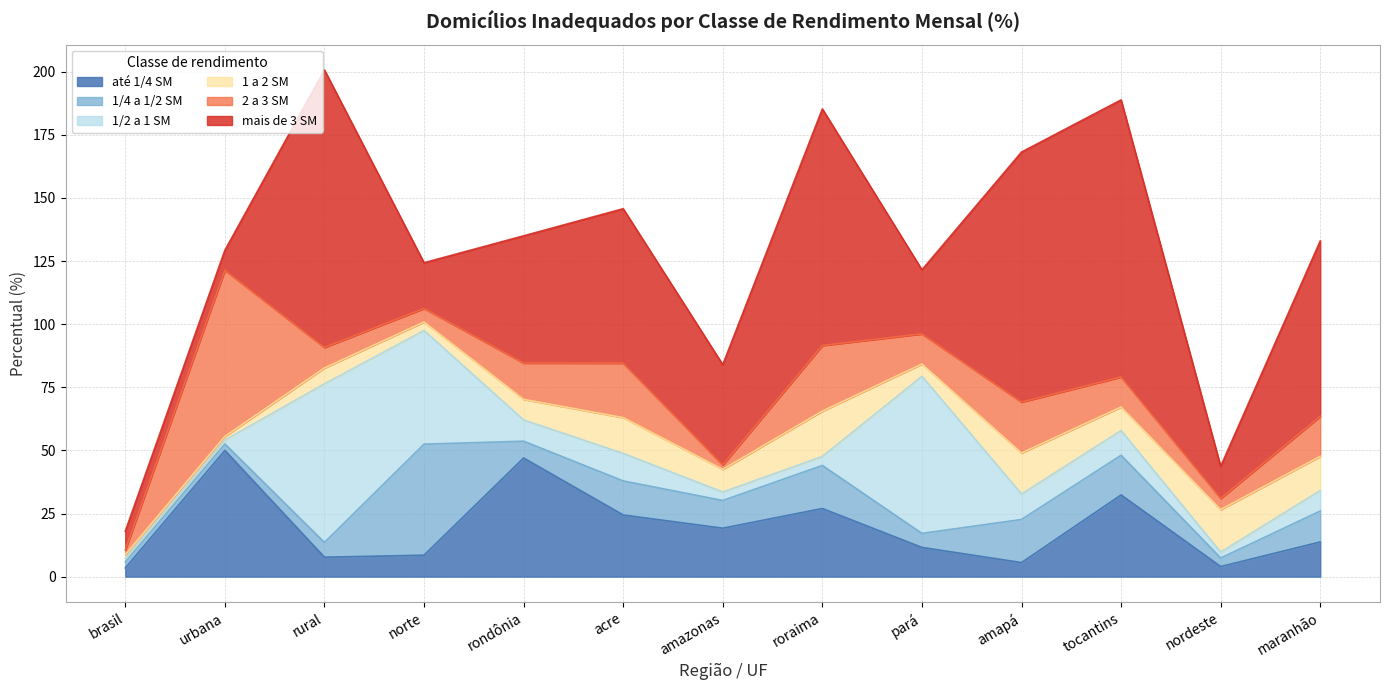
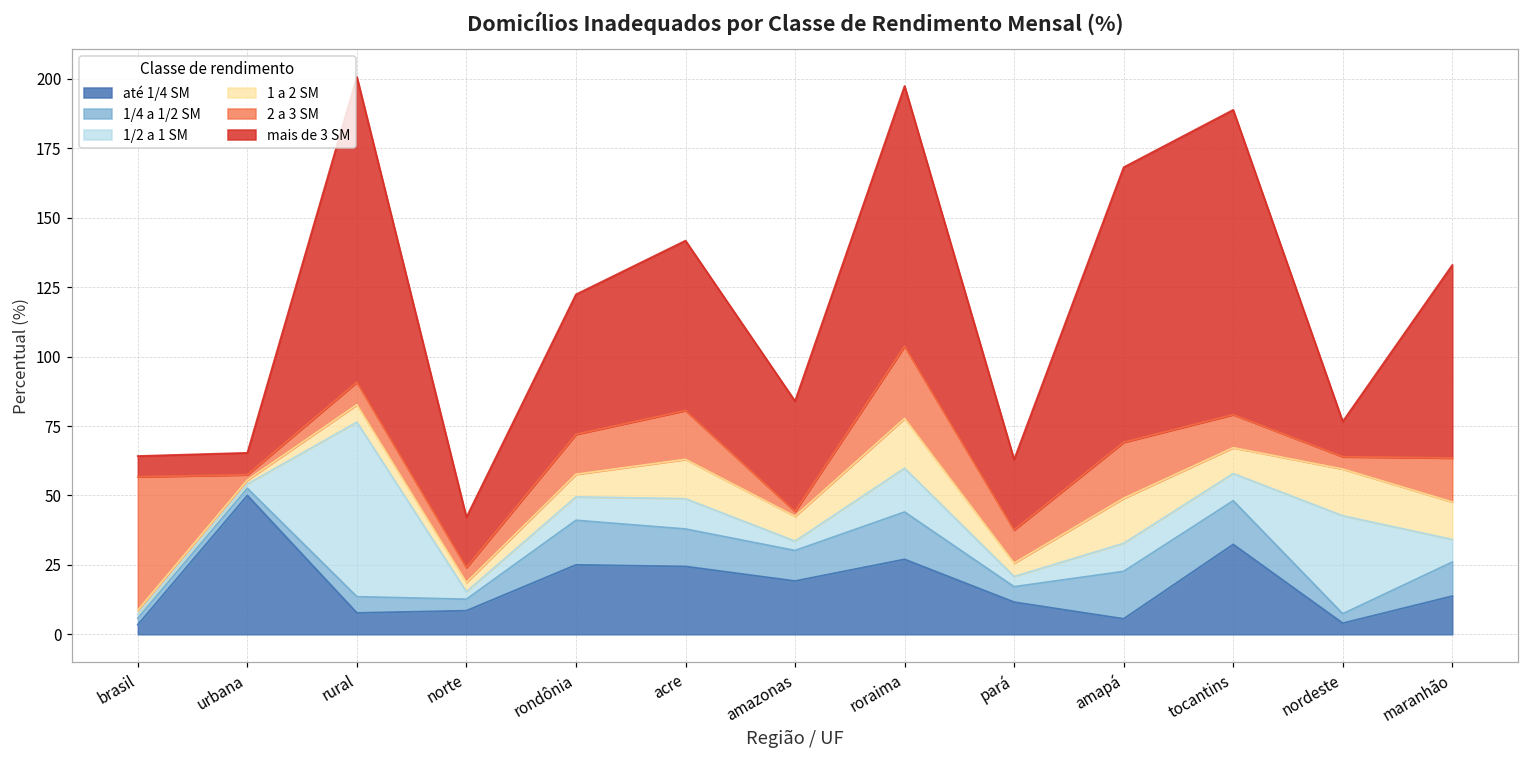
2 a 3 SM, brasil: 2 -> 48
2 a 3 SM, urbana: 66 -> 2
1/4 a 1/2 SM, norte: 44 -> 4
1/2 a 1 SM, norte: 45 -> 3
até 1/4 SM, rondônia: 47 -> 25
1/4 a 1/2 SM, rondônia: 7 -> 16
2 a 3 SM, acre: 22 -> 18
1/2 a 1 SM, roraima: 4 -> 16
1/2 a 1 SM, pará: 62 -> 4
1/2 a 1 SM, nordeste: 2 -> 35
